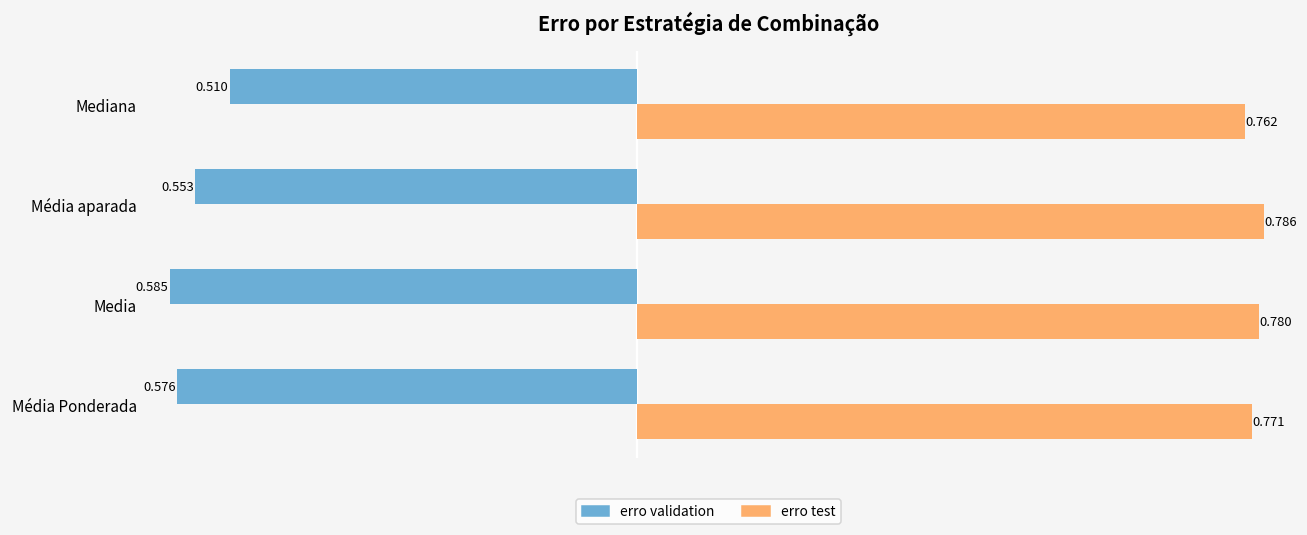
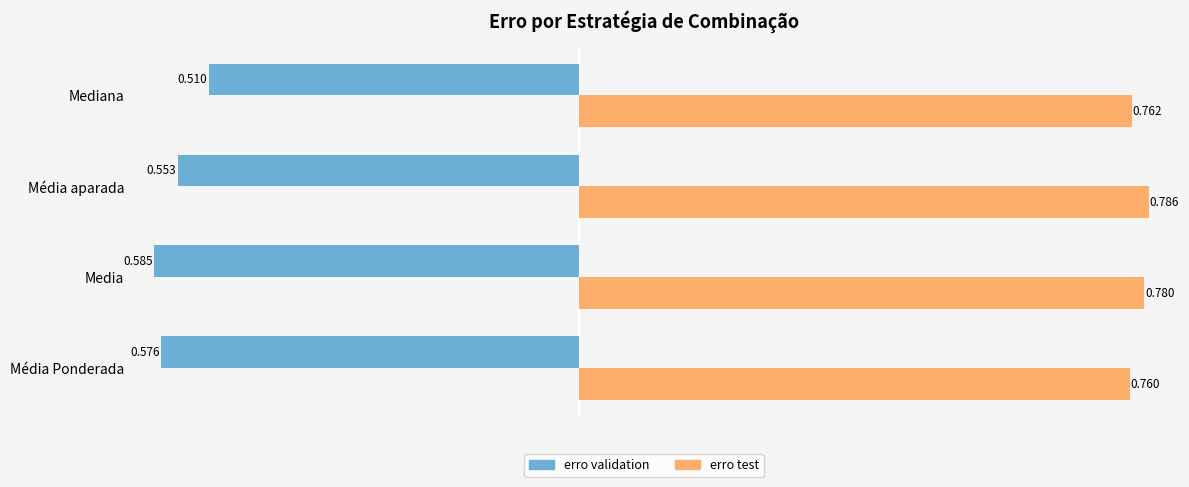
erro test, Média Ponderada: 0.771 -> 0.760
